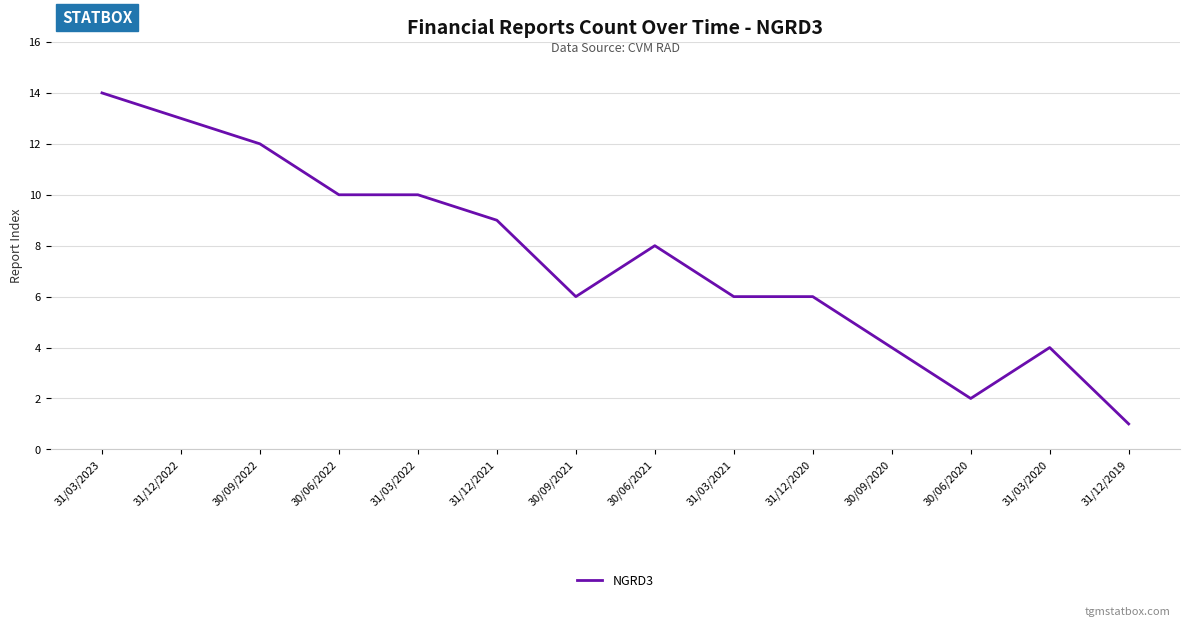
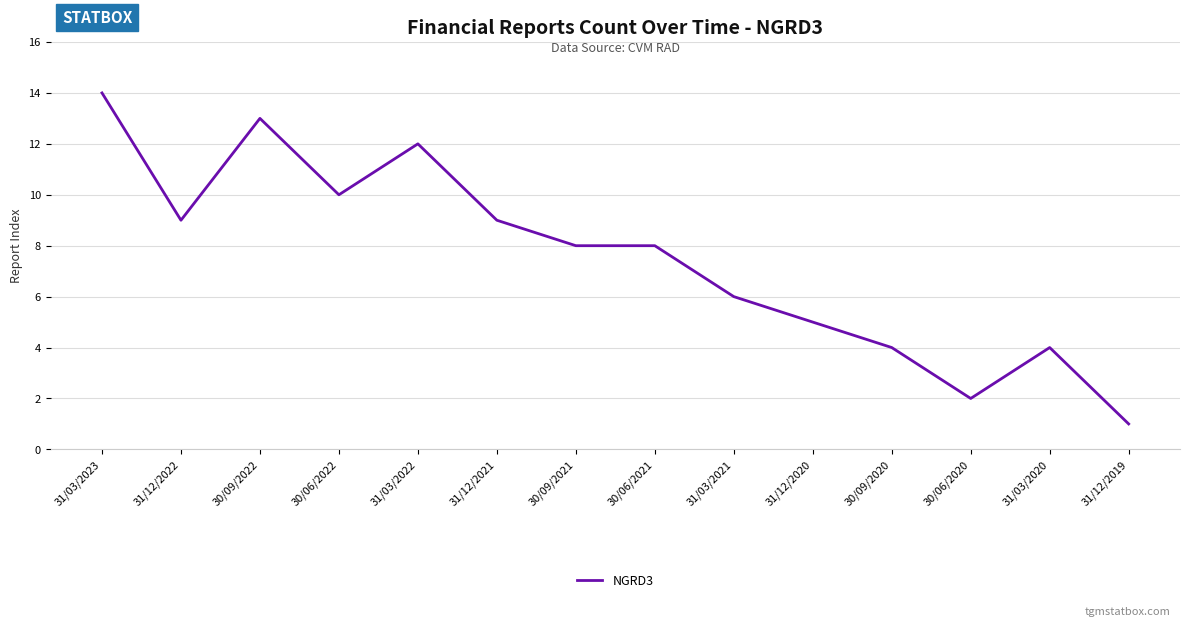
31/12/2022: 13 -> 9
30/09/2022: 12 -> 13
31/03/2022: 10 -> 12
30/09/2021: 6 -> 8
31/12/2020: 6 -> 5
